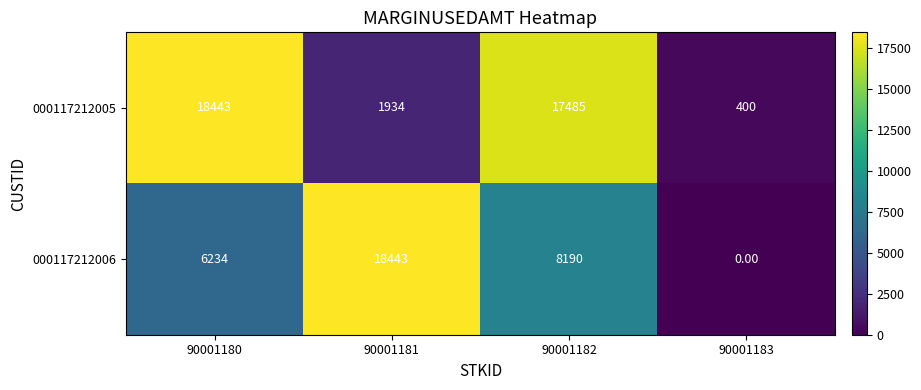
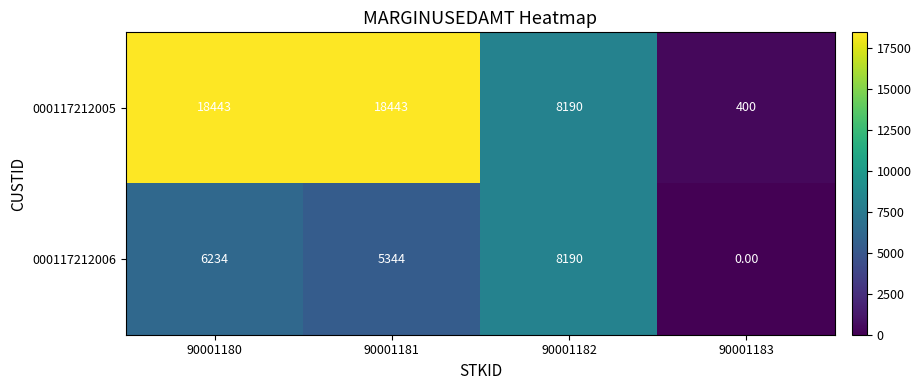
000117212005, 90001181: 1934 -> 18443
000117212005, 90001182: 17485 -> 8190
000117212006, 90001181: 18443 -> 5344
